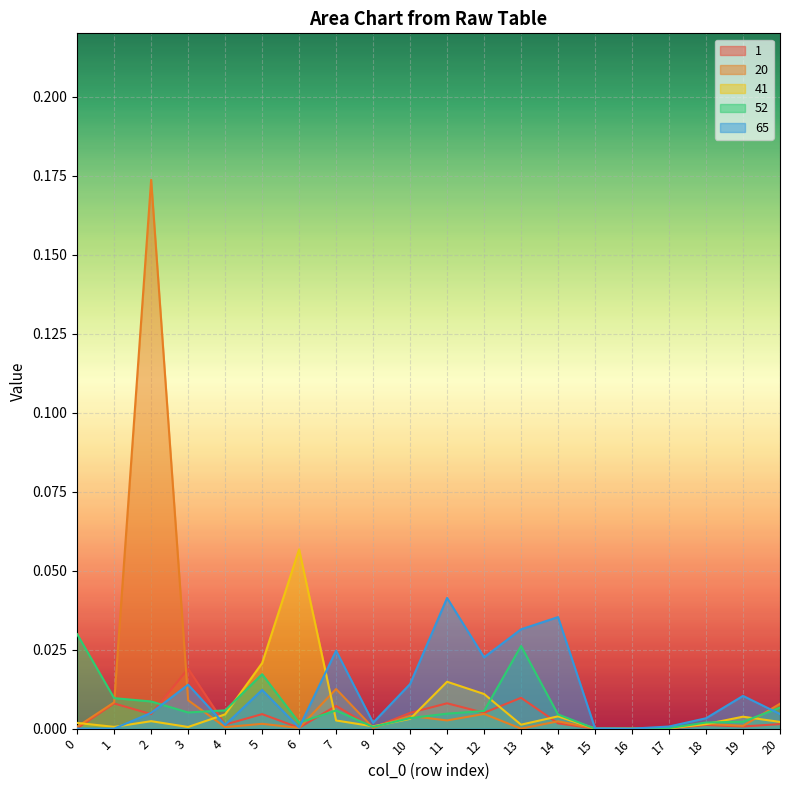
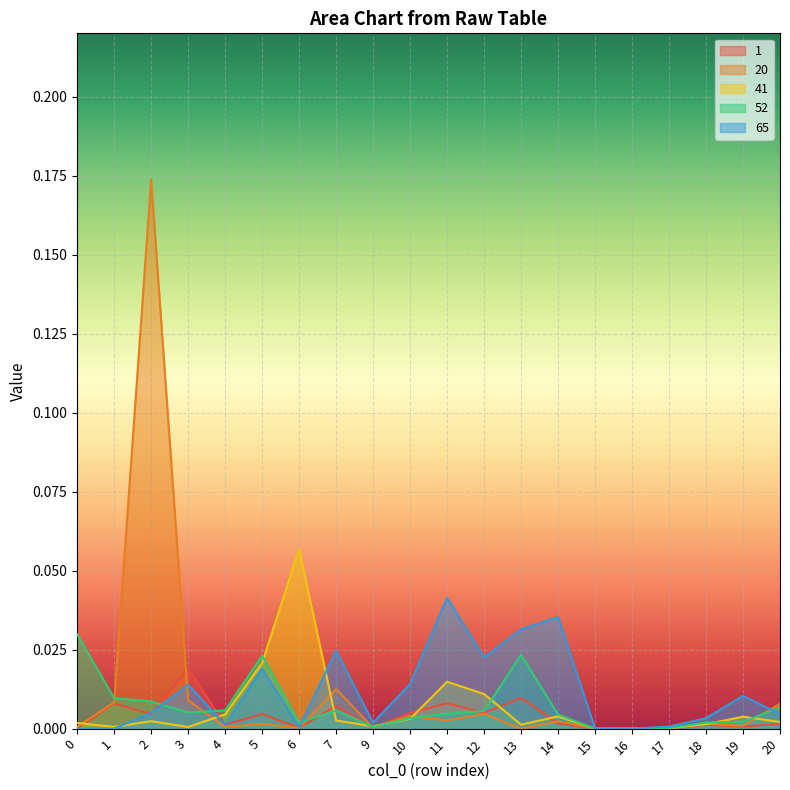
52, 5: 0.017 -> 0.023
65, 5: 0.012 -> 0.019
52, 13: 0.026 -> 0.023
